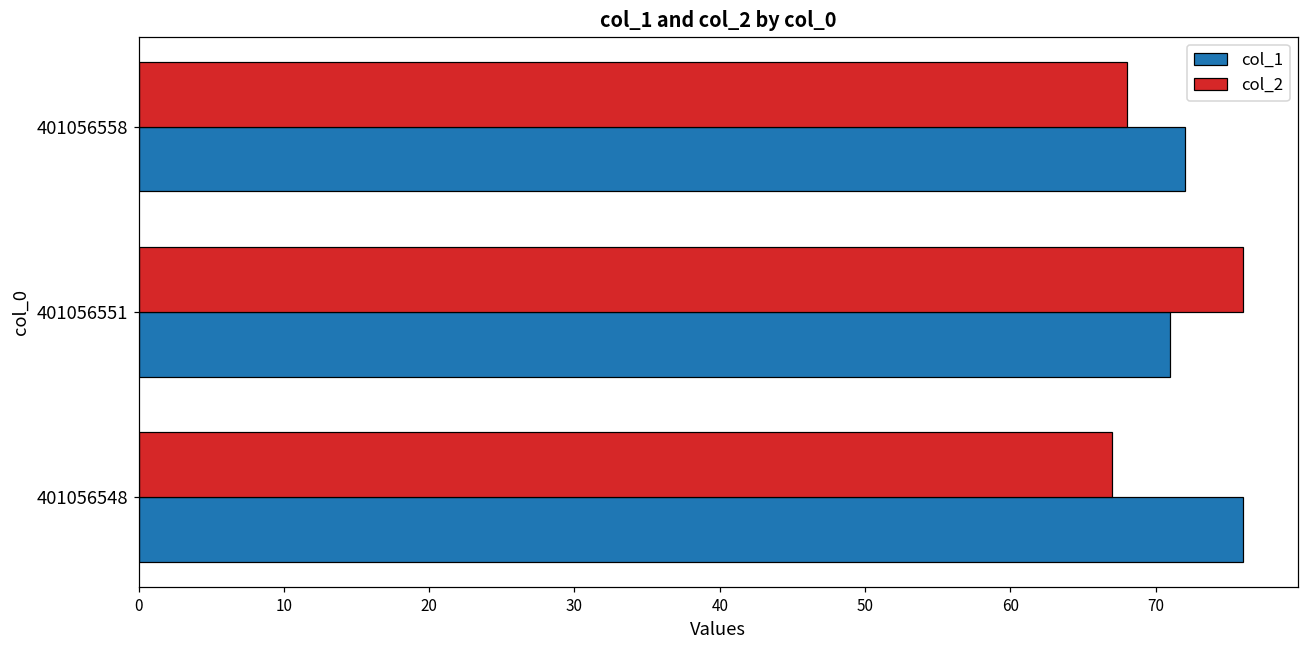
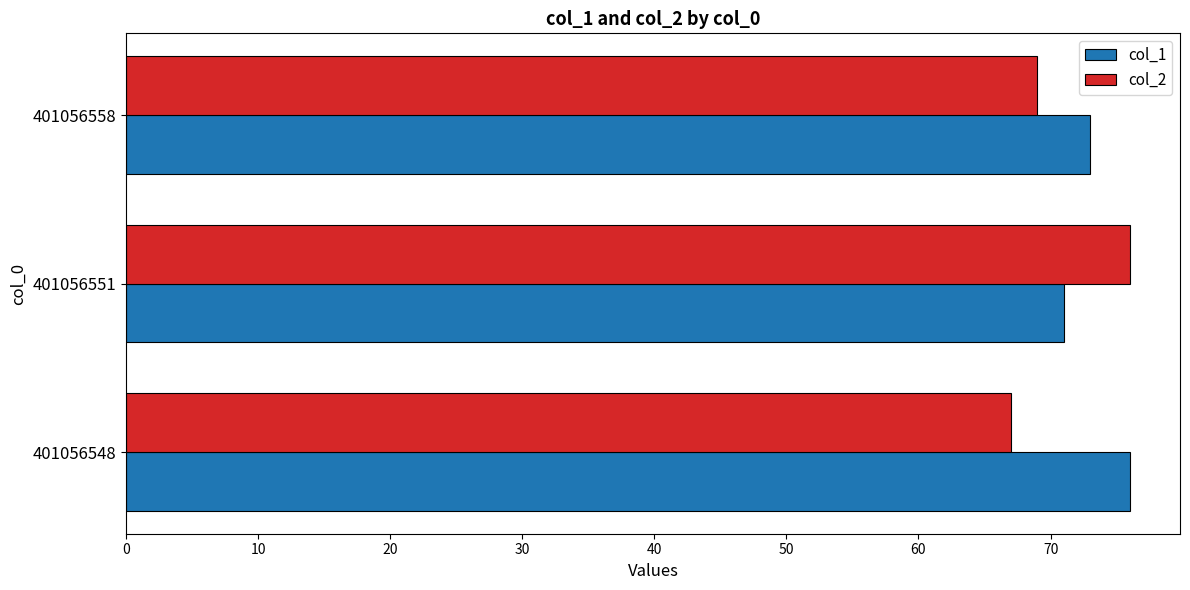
col_2, 401056558: 68 -> 69
col_1, 401056558: 72 -> 73
